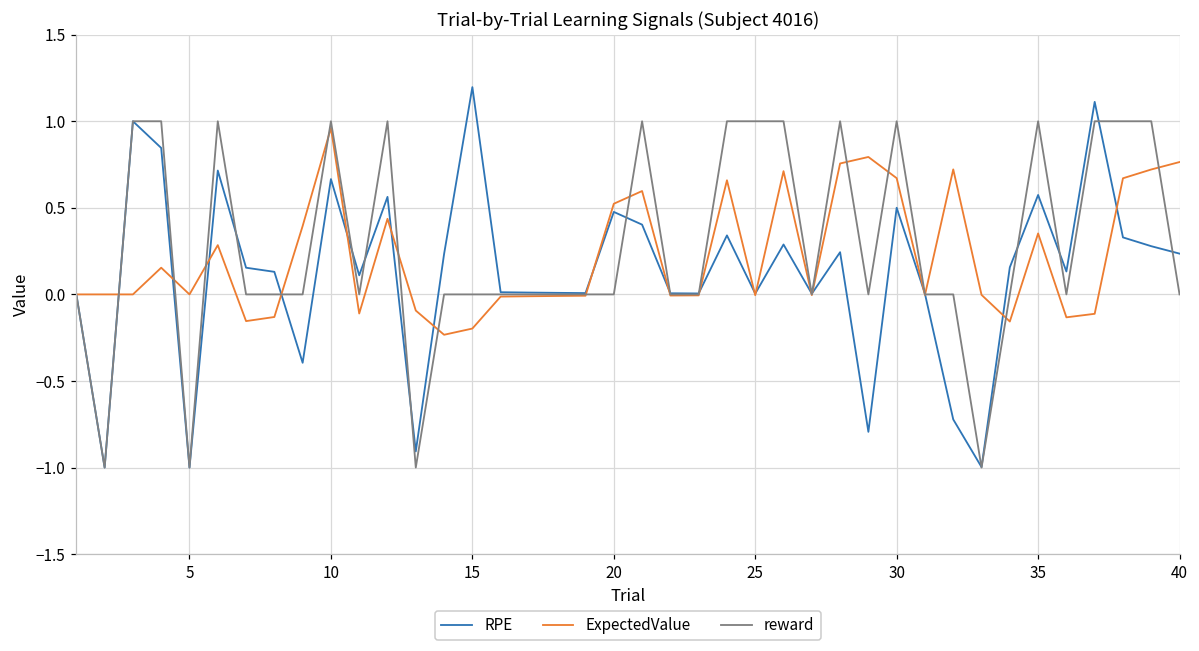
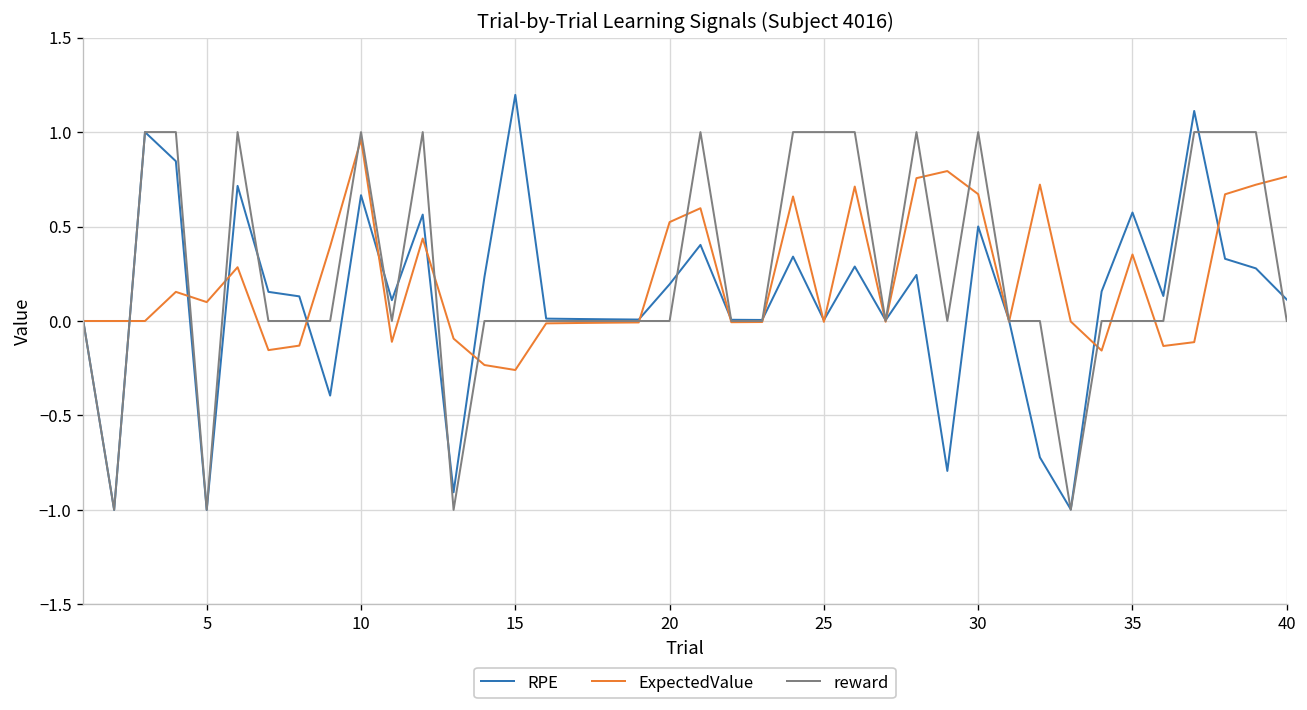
ExpectedValue, 5: 0.0 -> 0.1
ExpectedValue, 15: -0.20 -> -0.26
RPE, 20: 0.48 -> 0.19
reward, 35: 1 -> 0
RPE, 40: 0.24 -> 0.11
